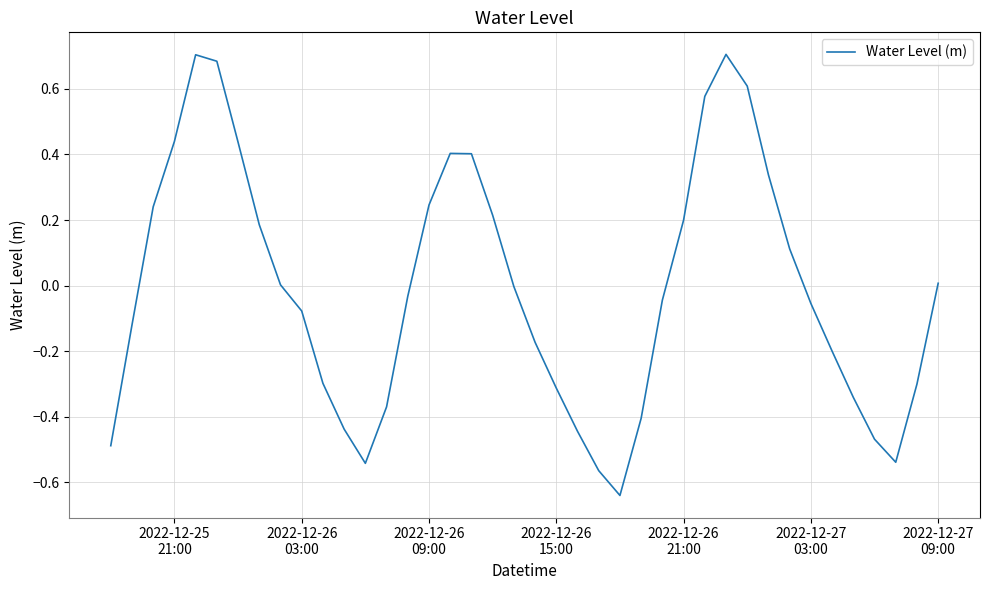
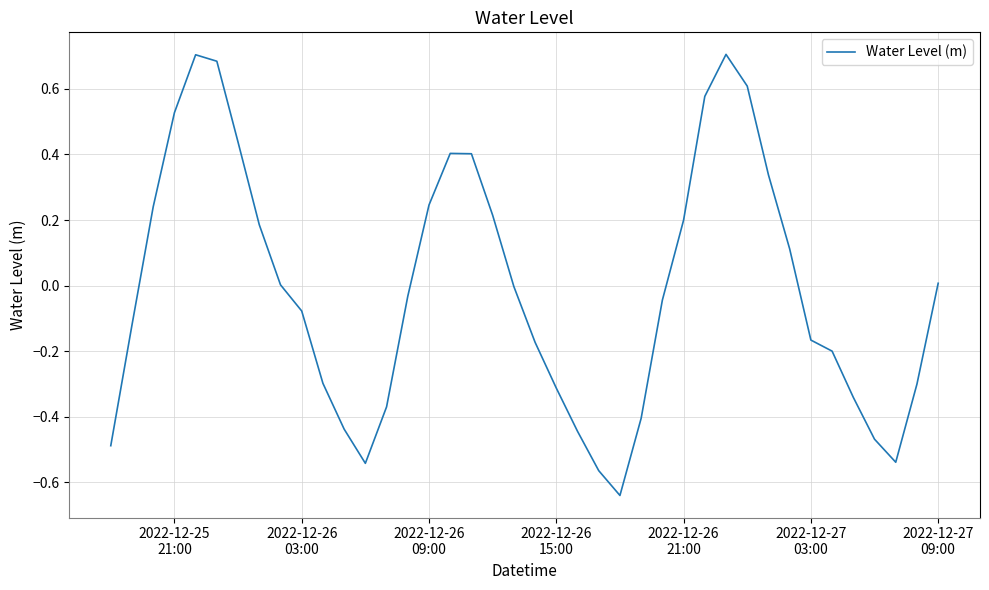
2022-12-25 21:00: 0.44 -> 0.53
2022-12-27 03:00: -0.05 -> -0.17
